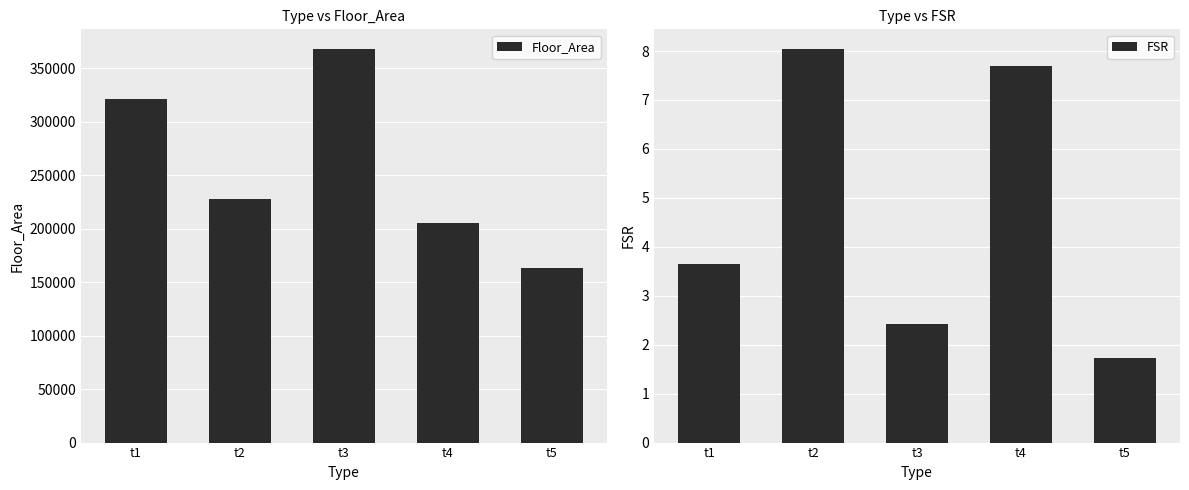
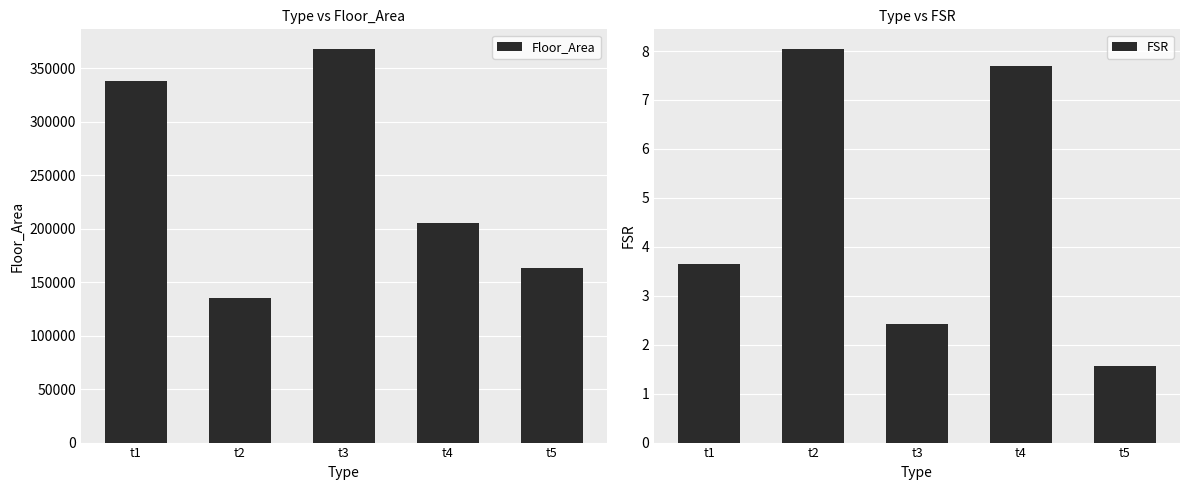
Type vs Floor_Area, t1: 321000 -> 338000
Type vs Floor_Area, t2: 228000 -> 135000
Type vs FSR, t5: 1.7 -> 1.6
